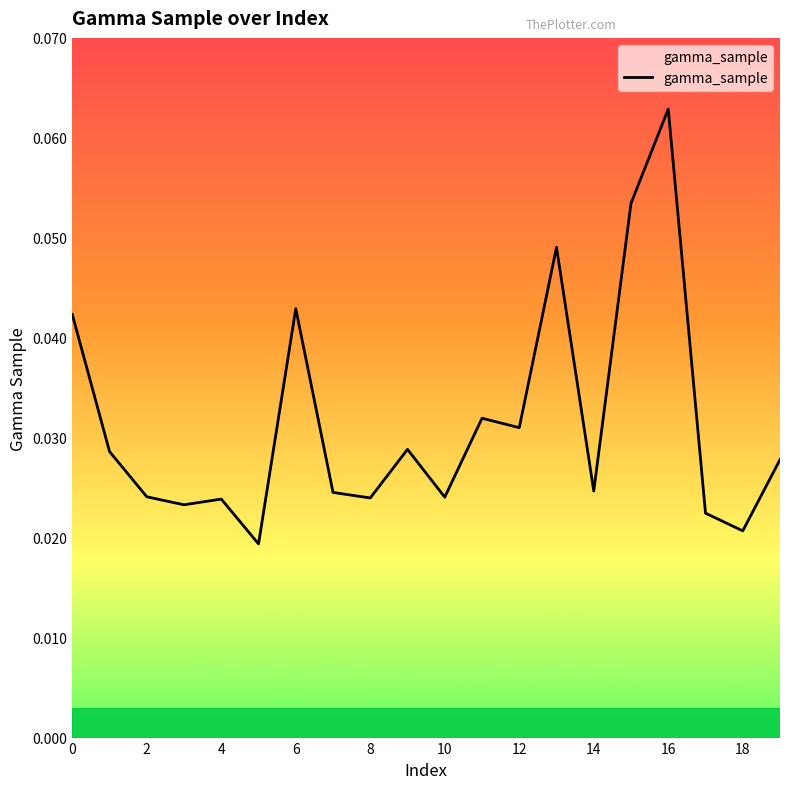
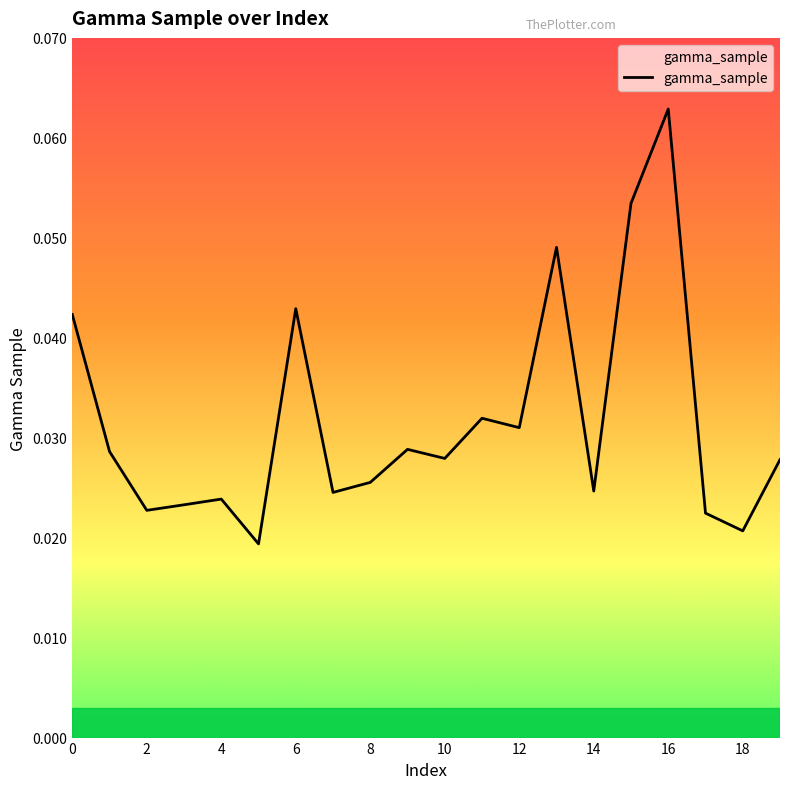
2: 0.024 -> 0.023
8: 0.024 -> 0.026
10: 0.024 -> 0.028
